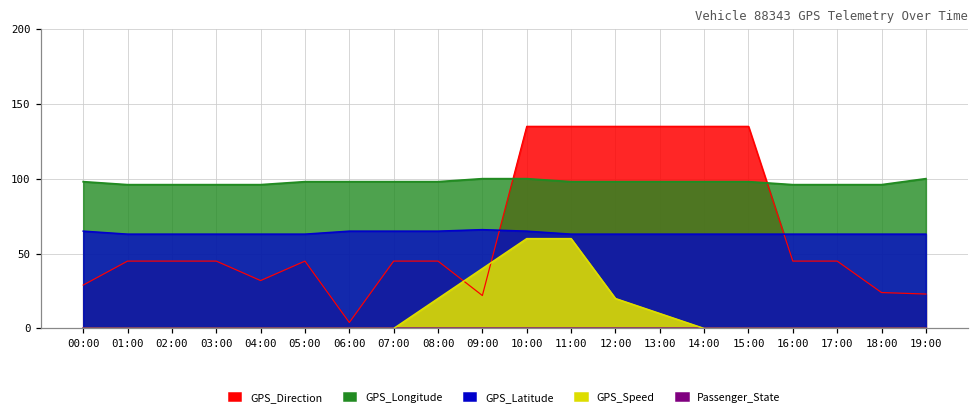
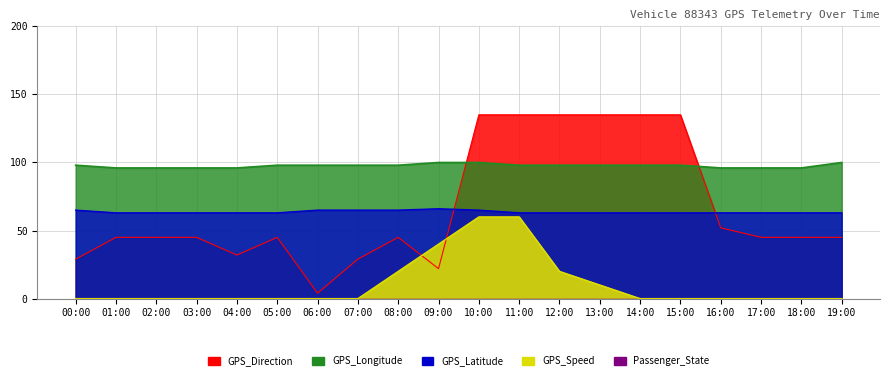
GPS_Direction, 07:00: 45 -> 29
GPS_Direction, 16:00: 45 -> 52
GPS_Direction, 18:00: 24 -> 45
GPS_Direction, 19:00: 23 -> 45
